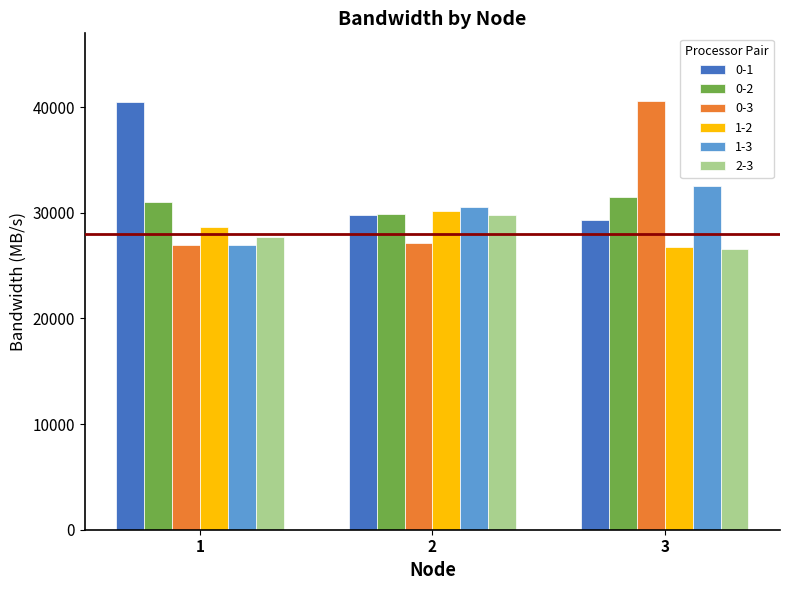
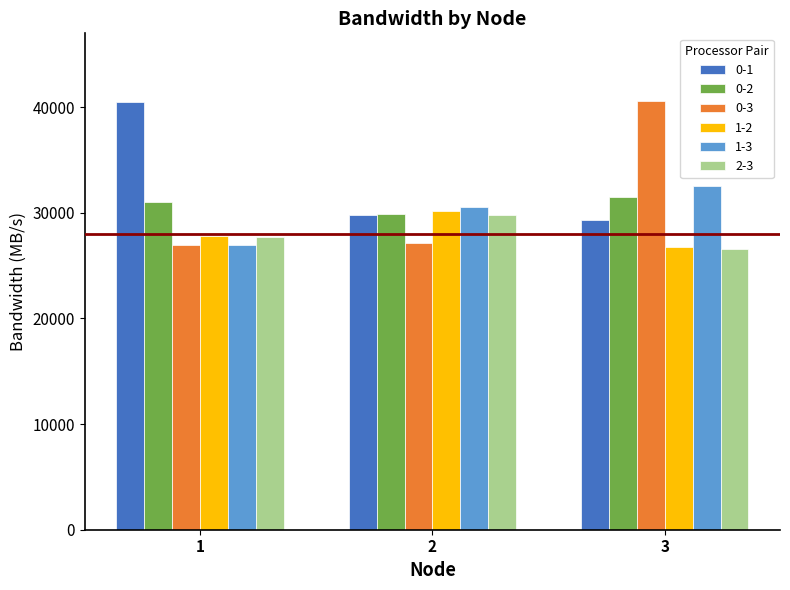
1-2, 1: 28600 -> 27800
